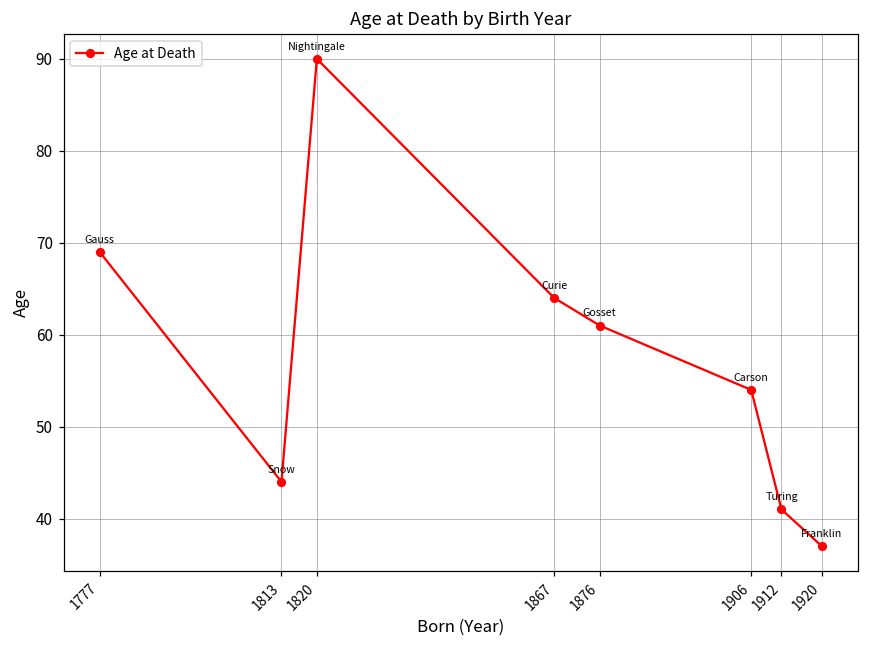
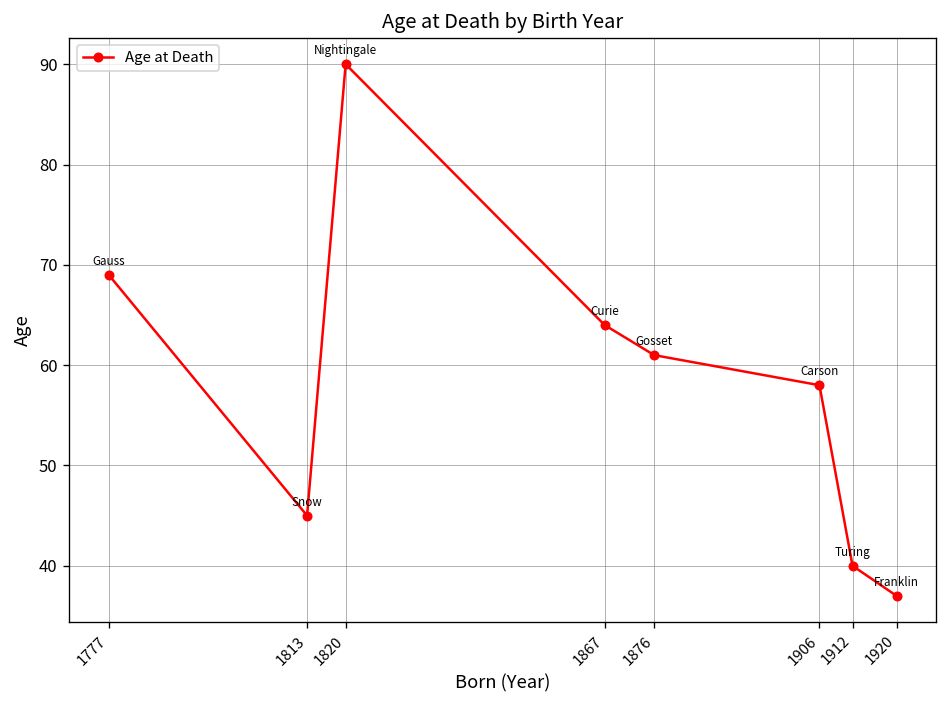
1813: 44 -> 45
1906: 54 -> 58
1912: 41 -> 40
